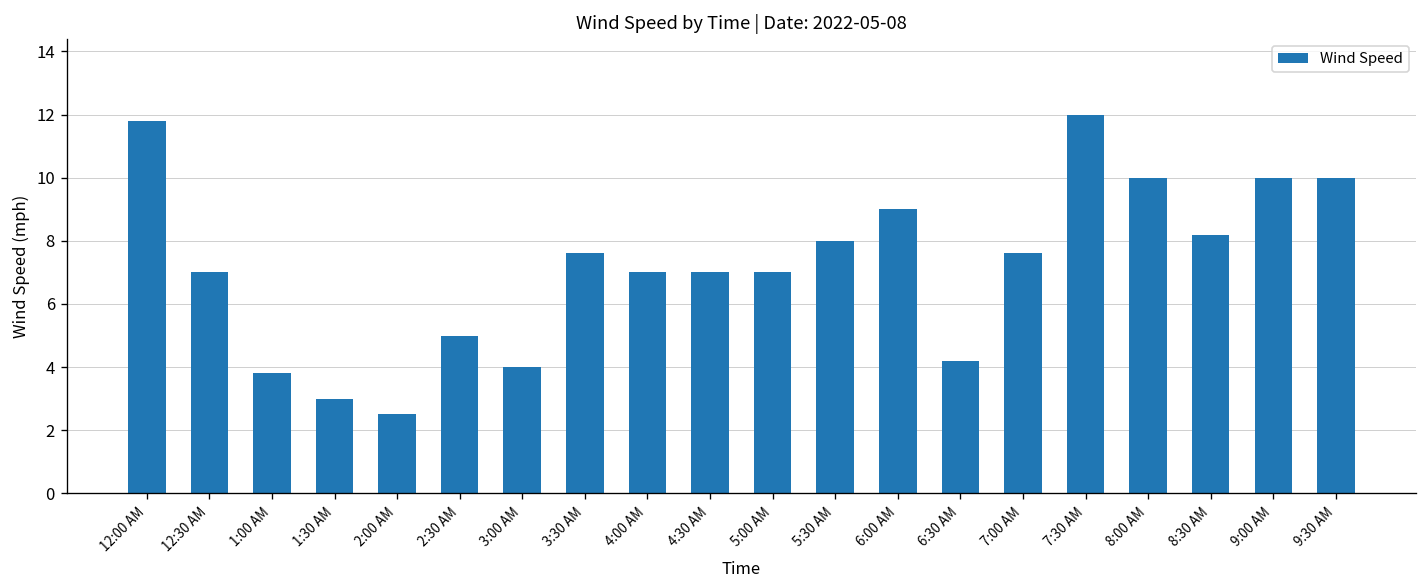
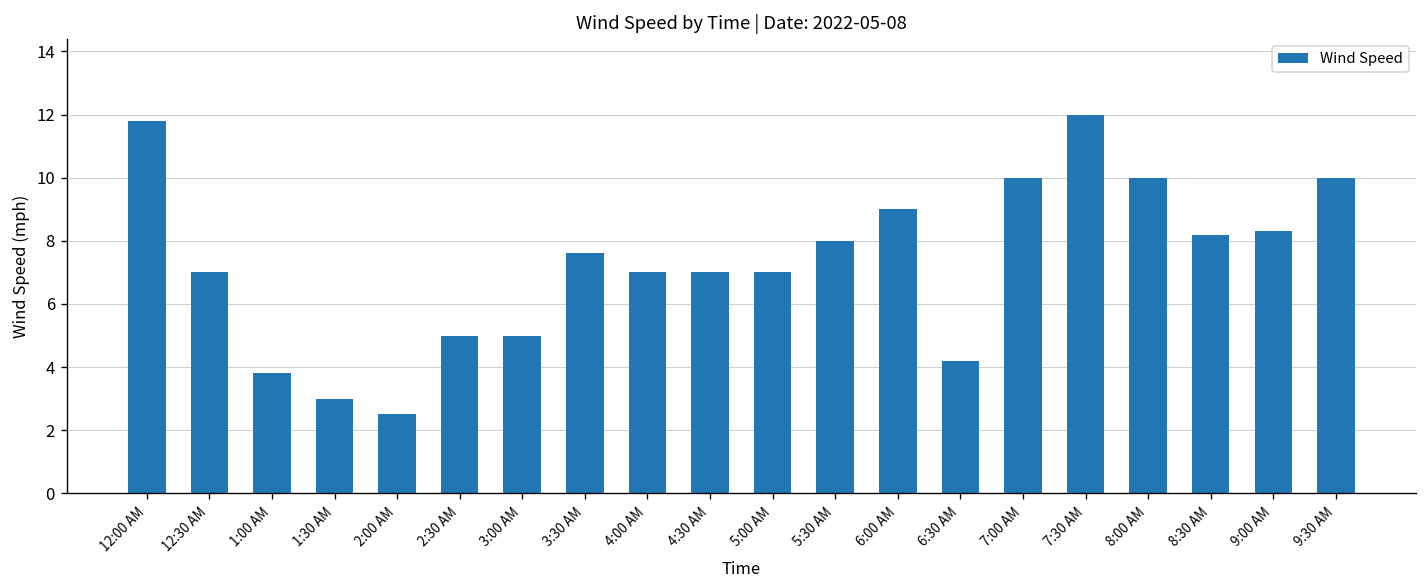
3:00 AM: 4 -> 5
7:00 AM: 7.6 -> 10.0
9:00 AM: 10.0 -> 8.3
